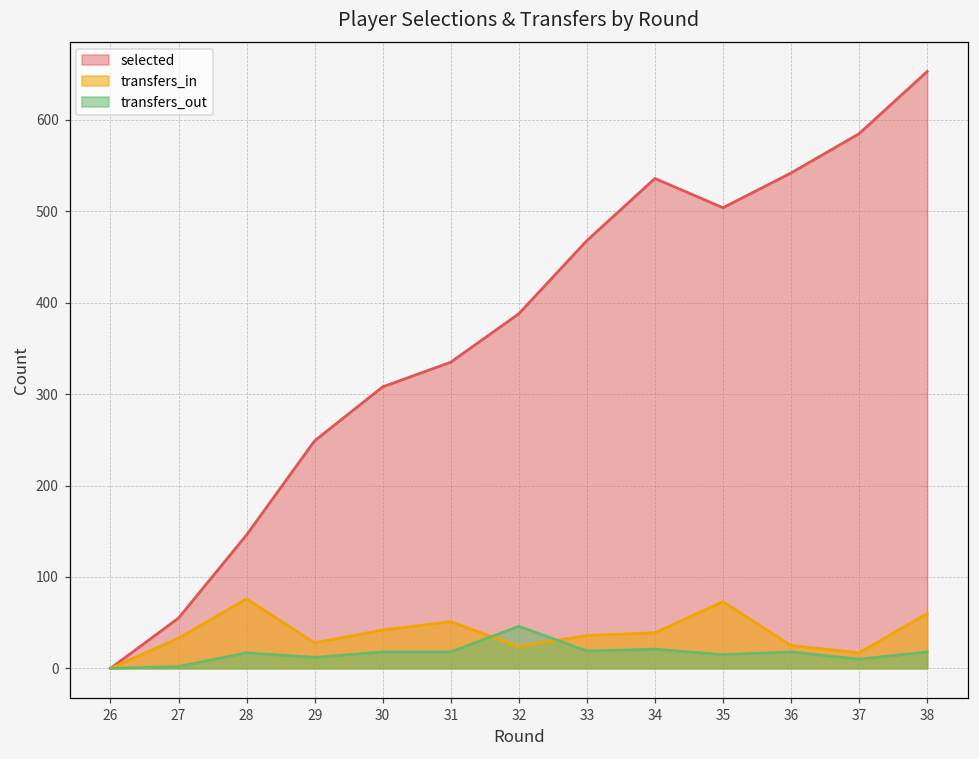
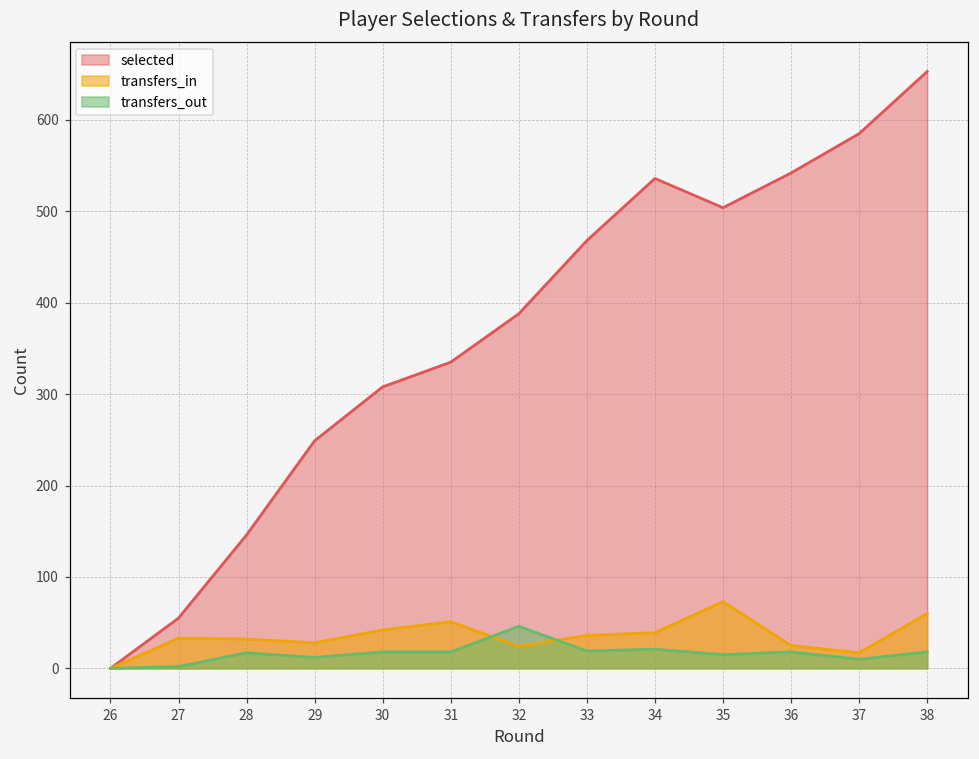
transfers_in, 28: 80 -> 30
